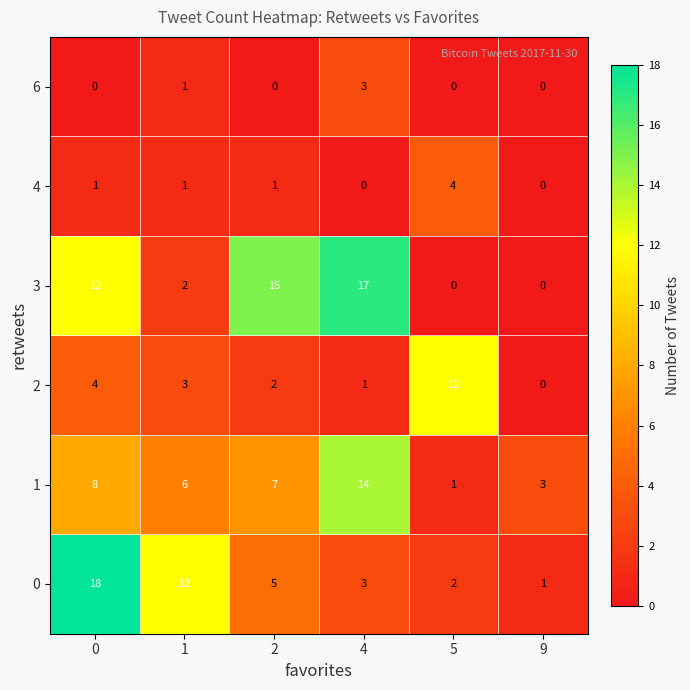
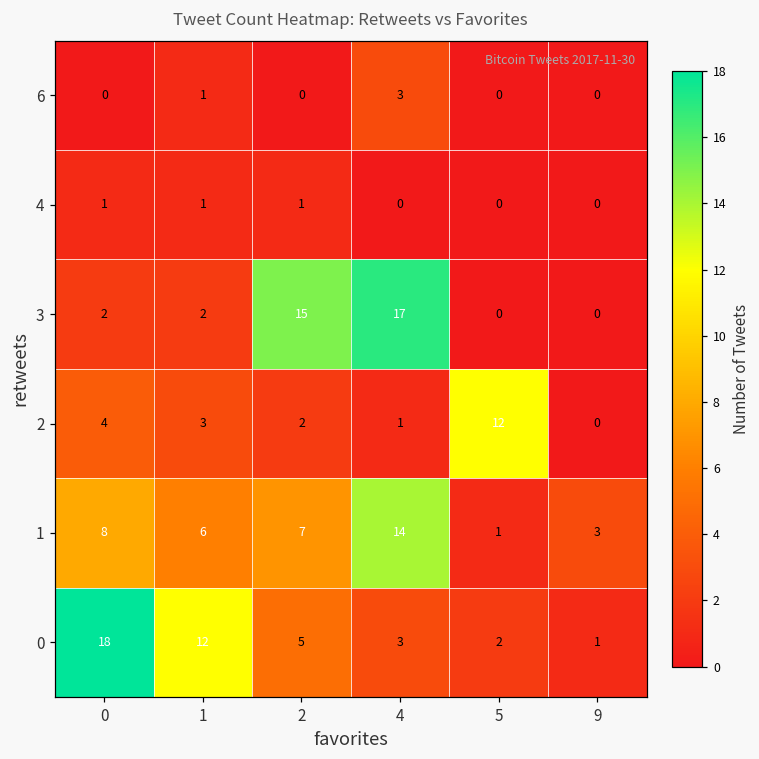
4, 5: 4 -> 0
3, 0: 12 -> 2
